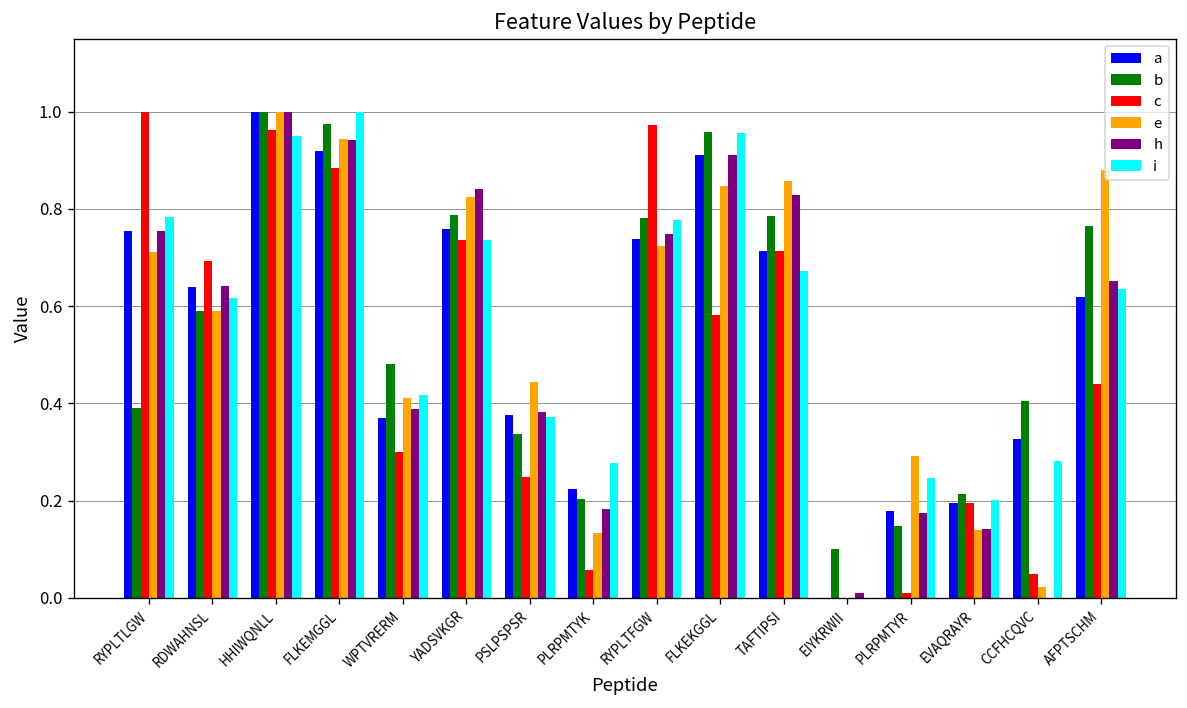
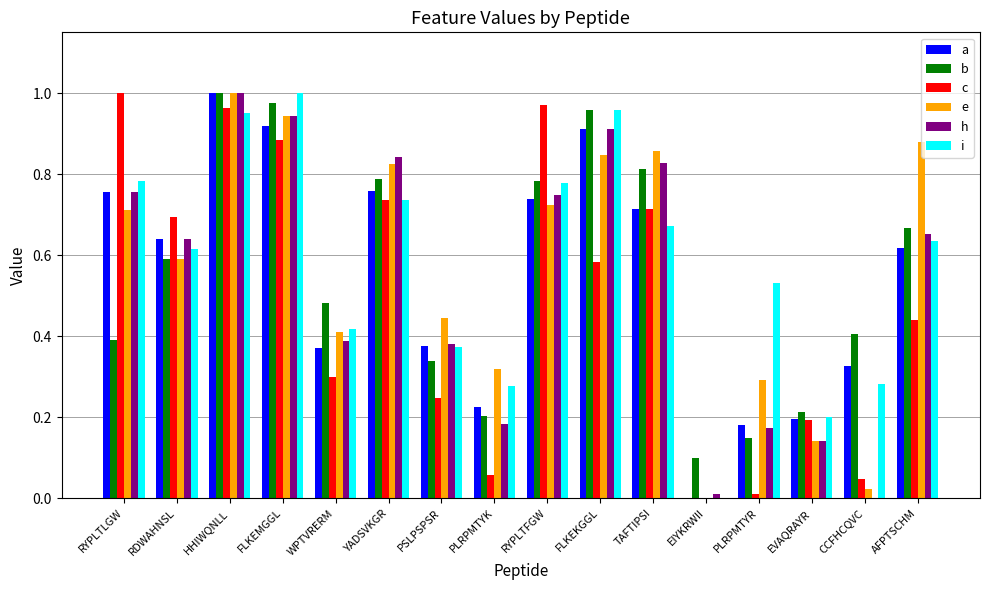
e, PLRPMTYK: 0.13 -> 0.32
b, TAFTIPSI: 0.79 -> 0.81
i, PLRPMTYR: 0.25 -> 0.53
b, AFPTSCHM: 0.76 -> 0.67
